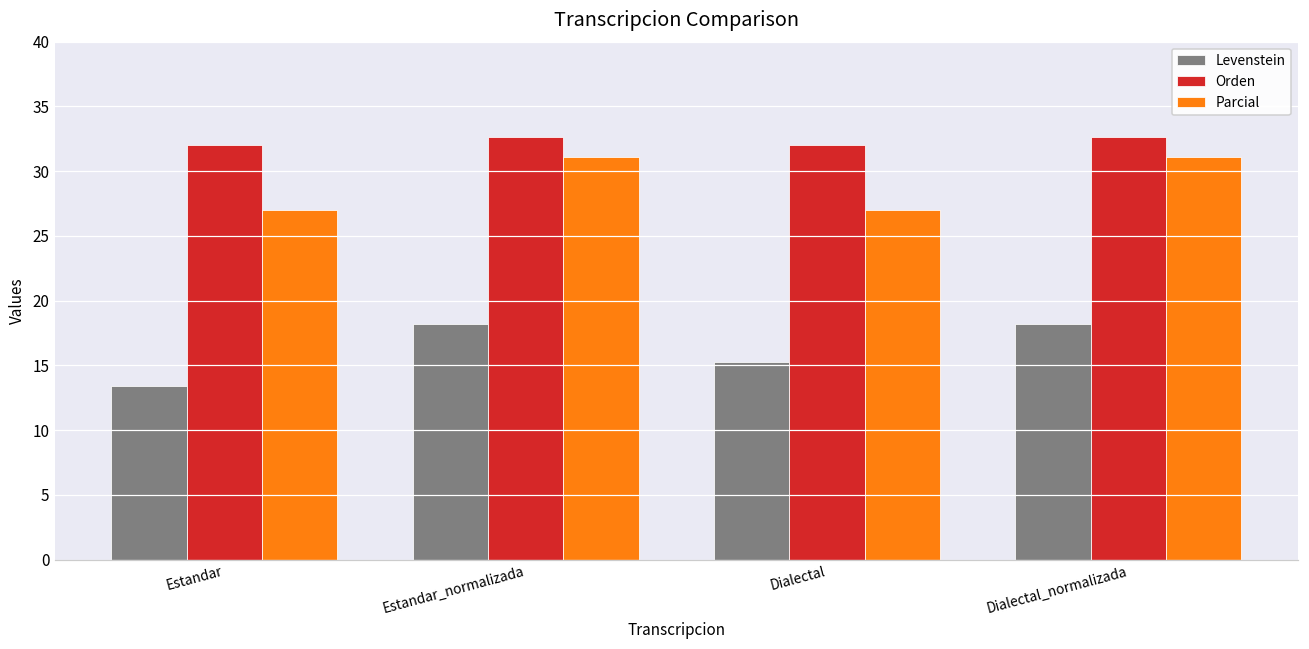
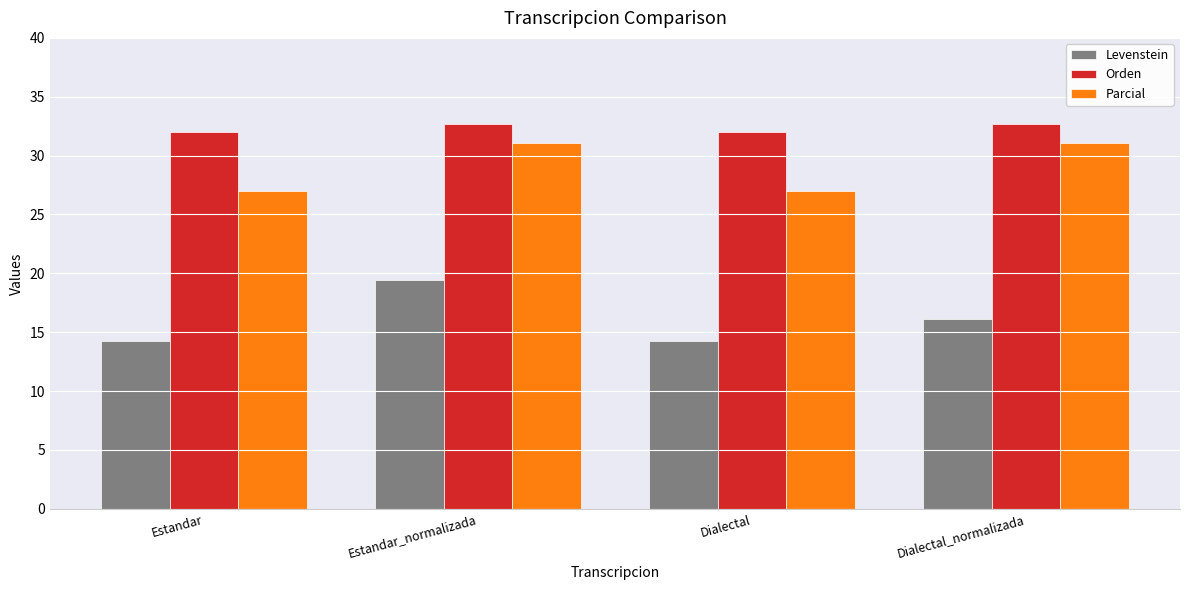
Levenstein, Estandar: 13.4 -> 14.3
Levenstein, Estandar_normalizada: 18.2 -> 19.5
Levenstein, Dialectal: 15.3 -> 14.3
Levenstein, Dialectal_normalizada: 18.2 -> 16.1
